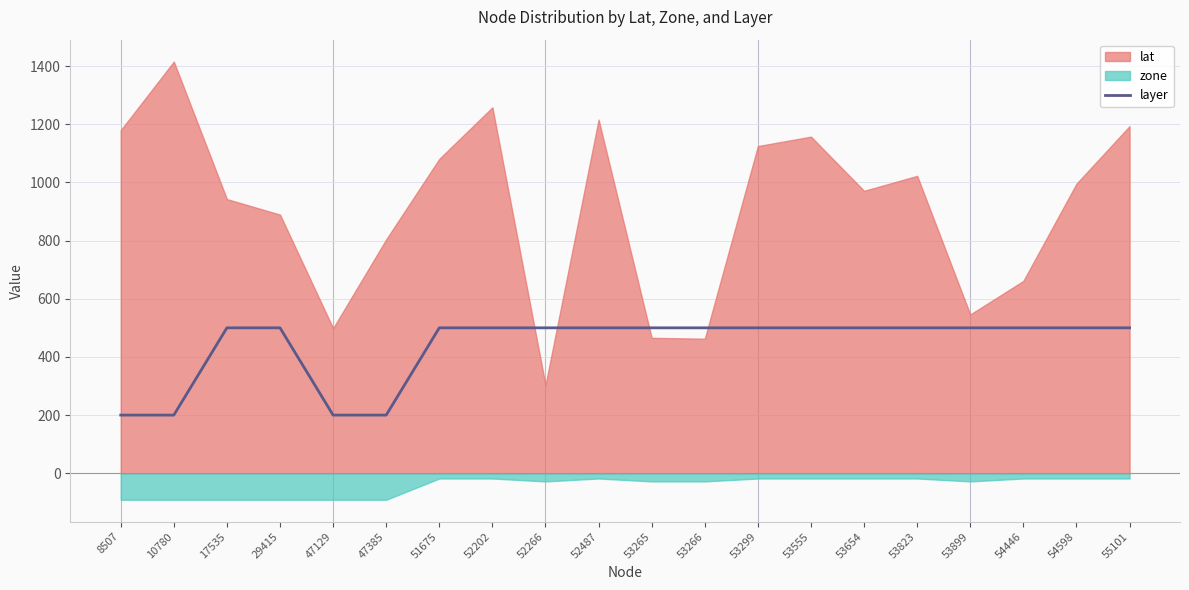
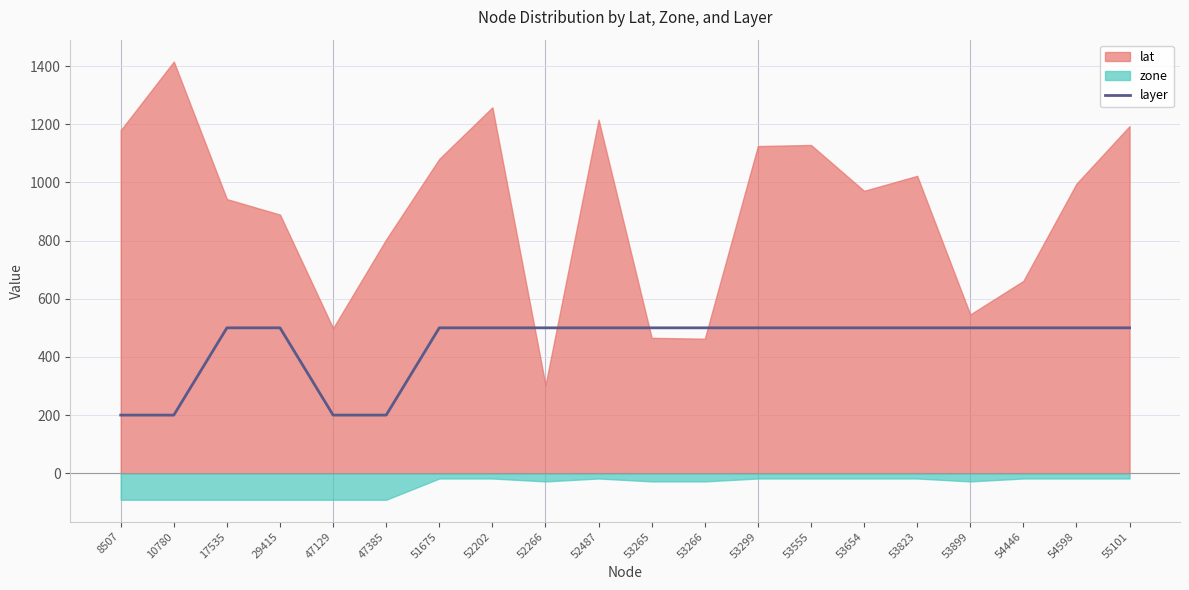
lat, 53555: 1160 -> 1130
